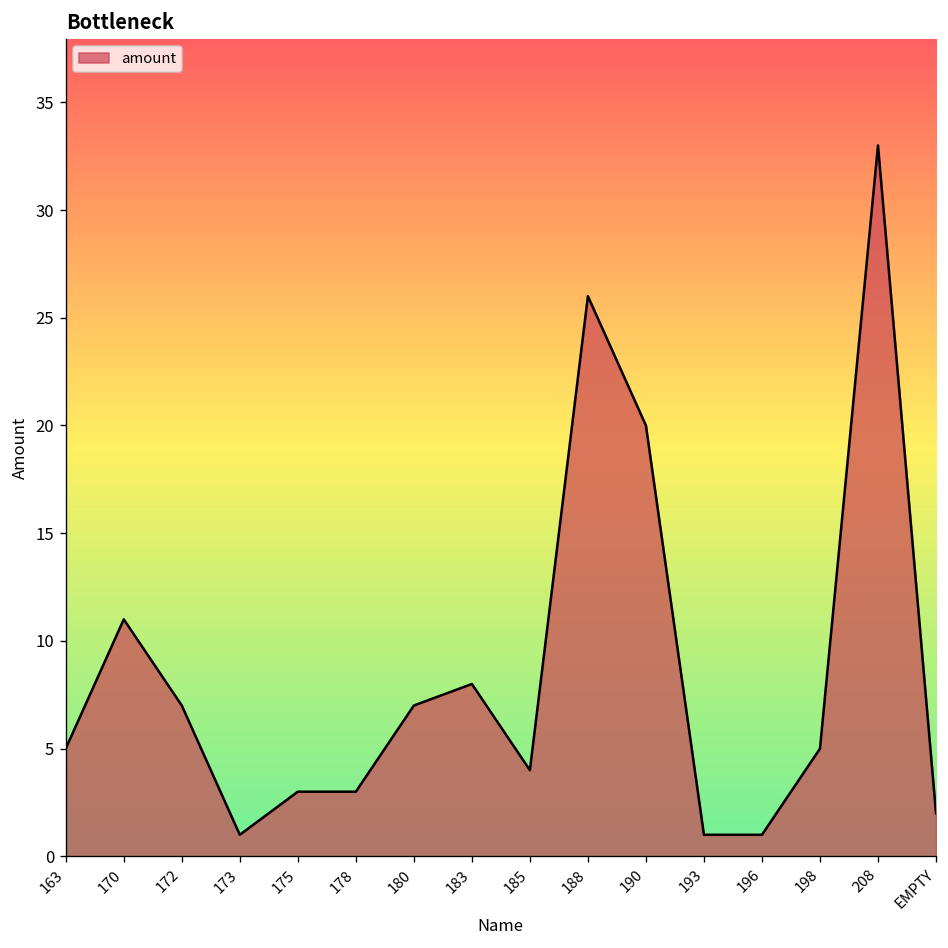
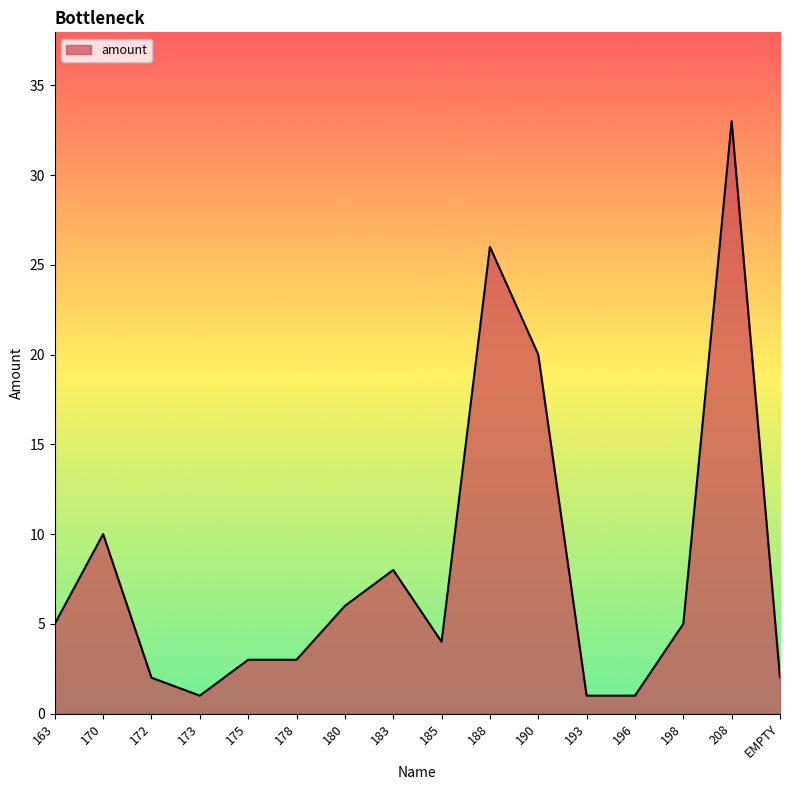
170: 11 -> 10
172: 7 -> 2
180: 7 -> 6
